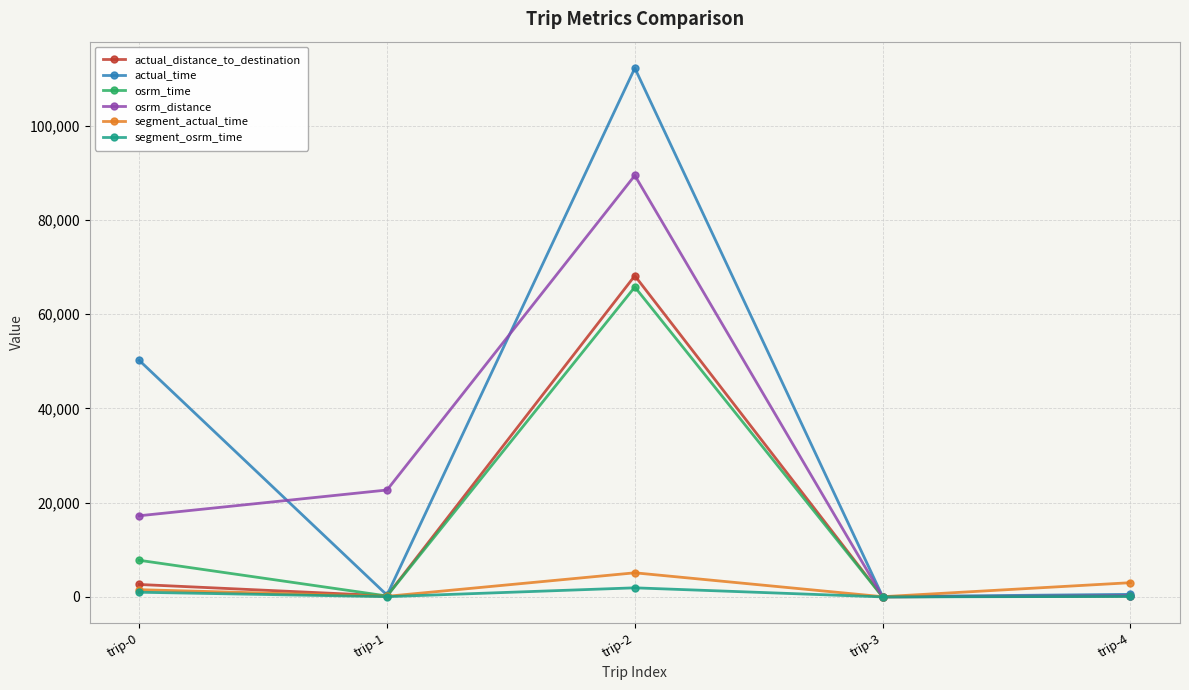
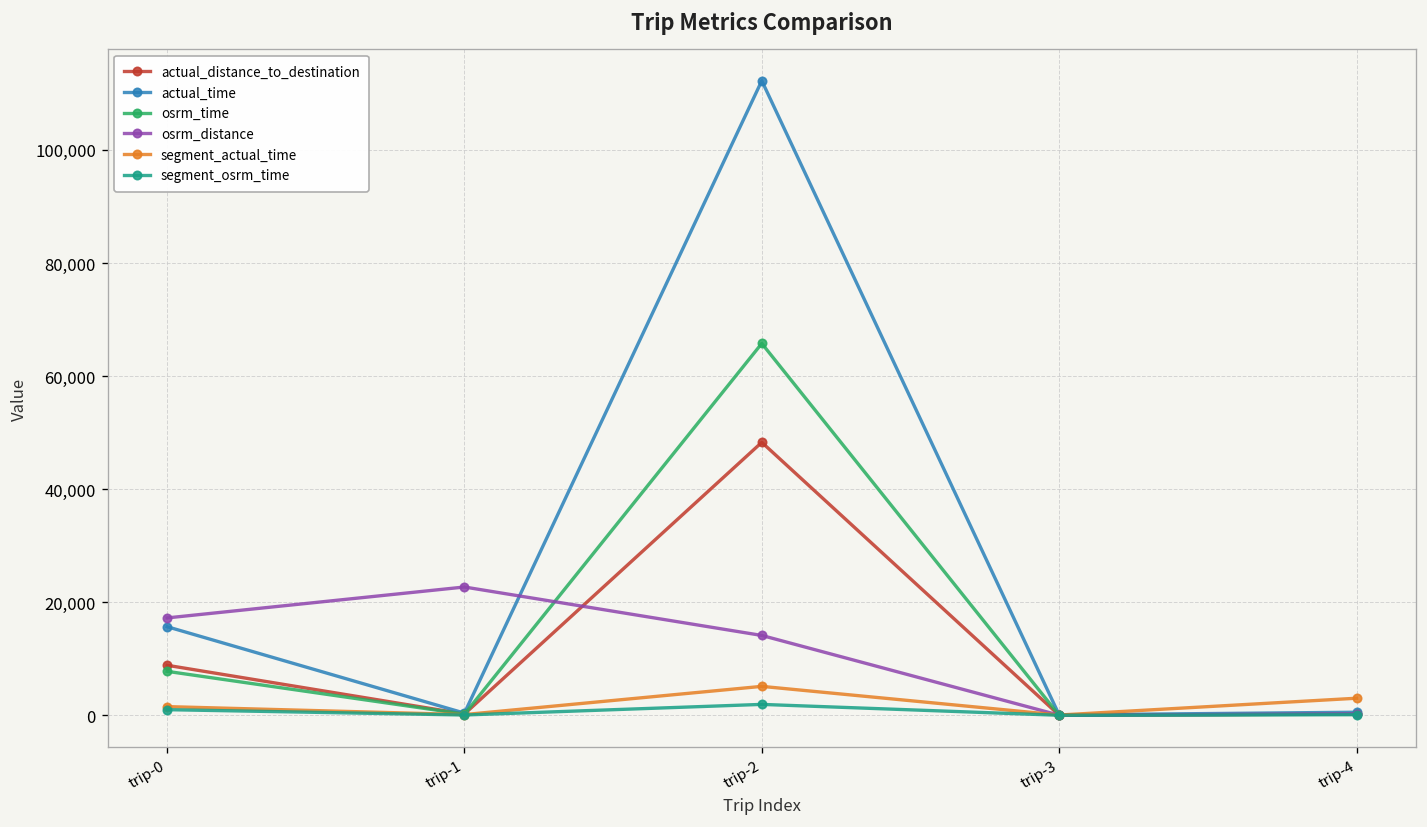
actual_distance_to_destination, trip-0: 3,000 -> 9,000
actual_time, trip-0: 50,000 -> 16,000
actual_distance_to_destination, trip-2: 68,000 -> 48,000
osrm_distance, trip-2: 89,000 -> 14,000
